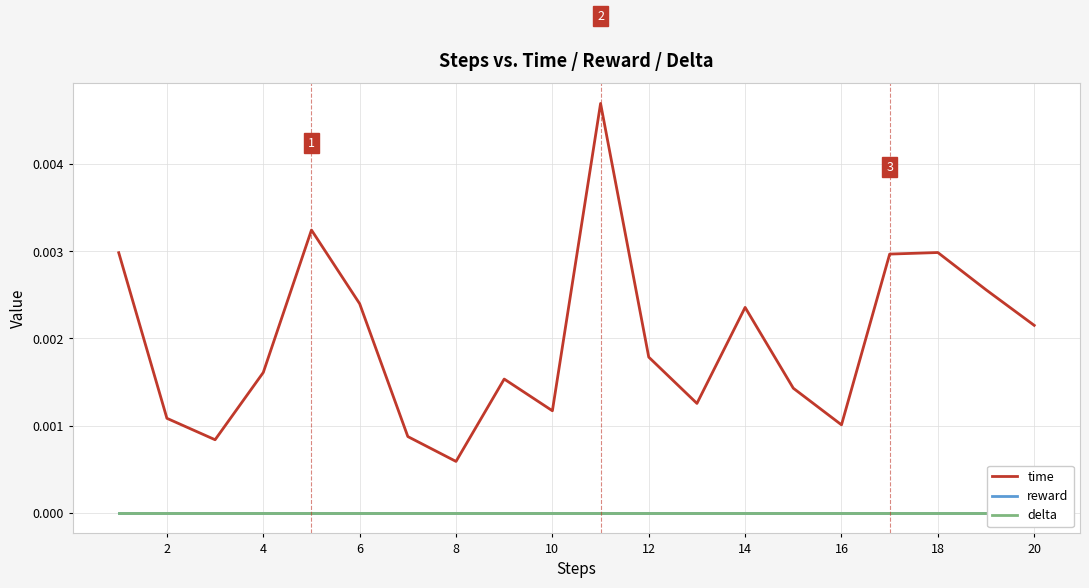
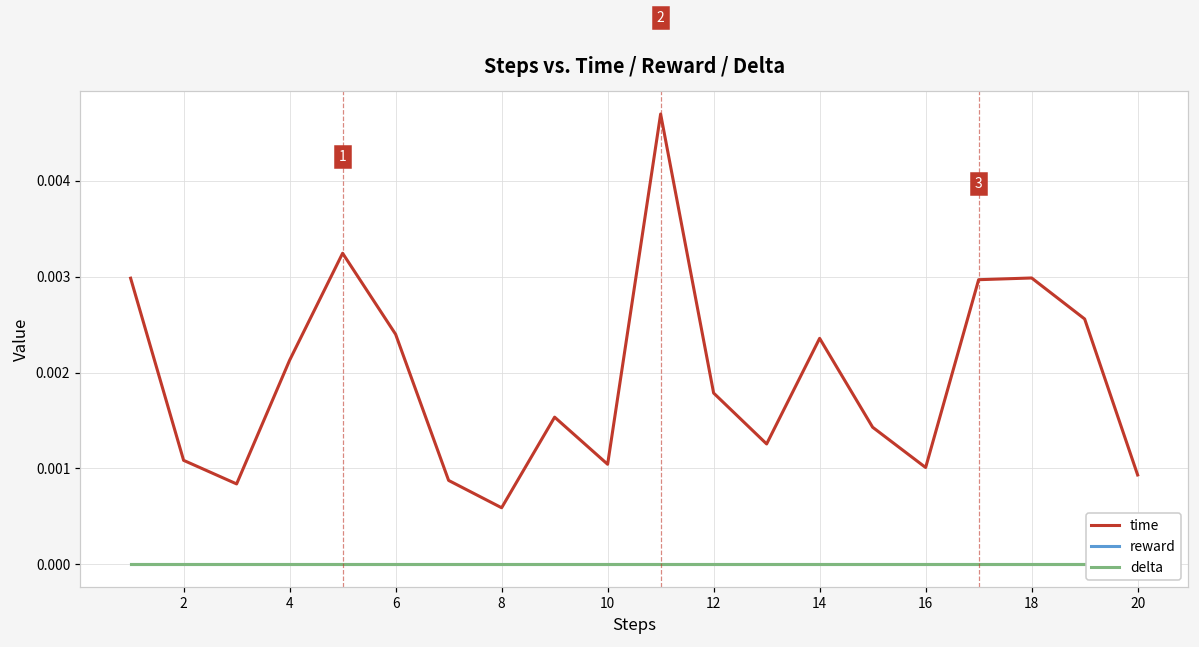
time, 4: 0.0016 -> 0.0021
time, 10: 0.0012 -> 0.0010
time, 20: 0.0022 -> 0.0009
